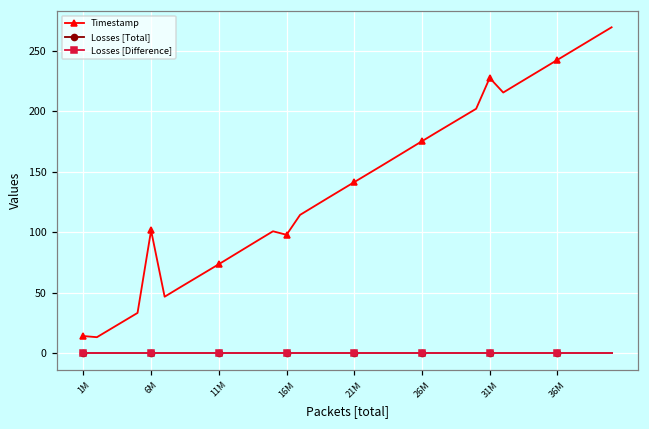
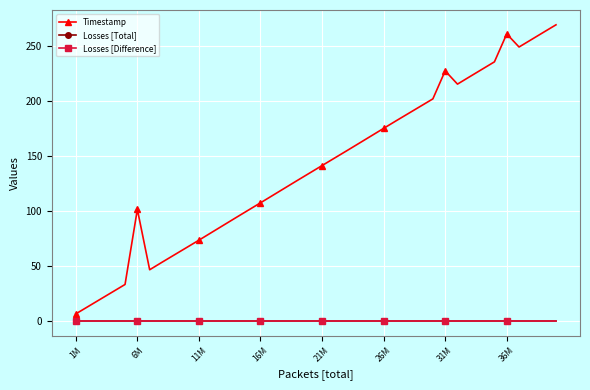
Timestamp, 1M: 14 -> 7
Timestamp, 16M: 98 -> 108
Timestamp, 36M: 243 -> 261
